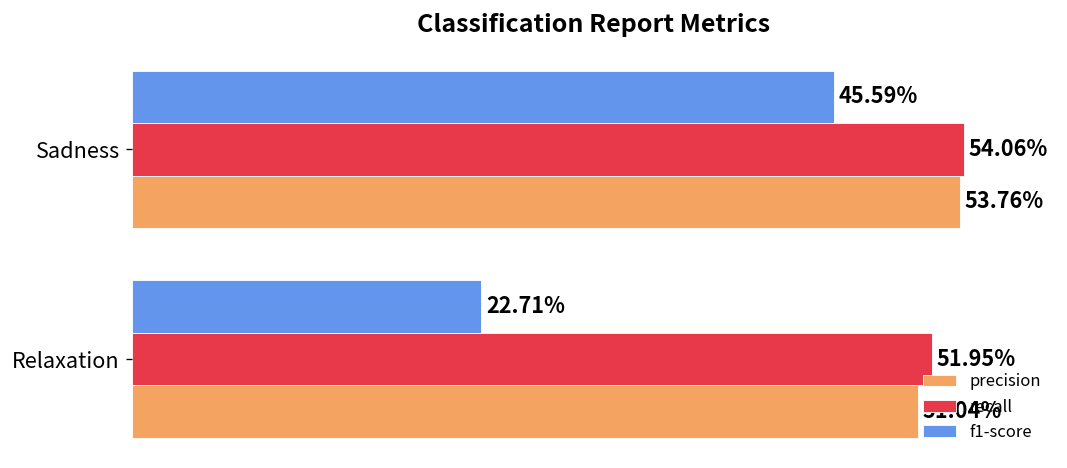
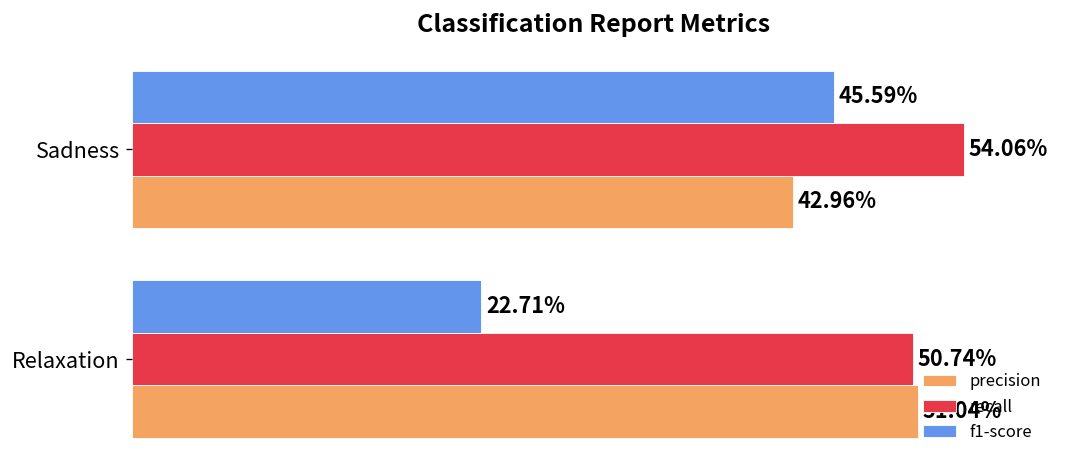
precision, Sadness: 53.76% -> 42.96%
recall, Relaxation: 51.95% -> 50.74%
